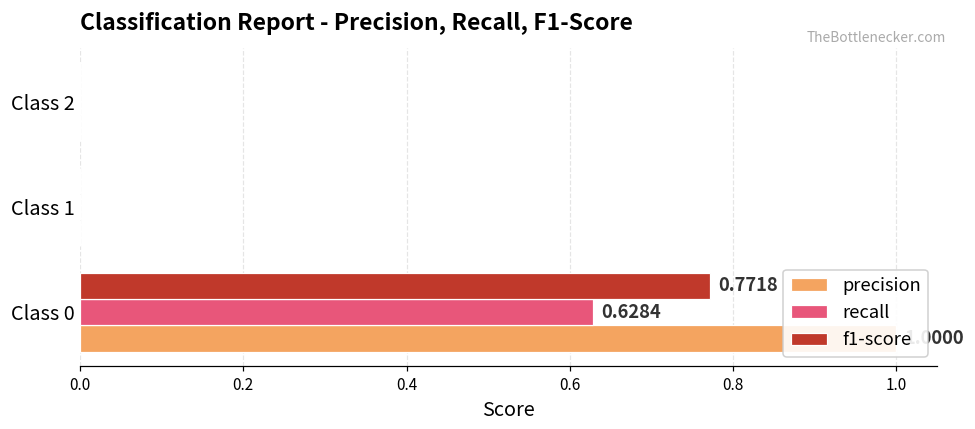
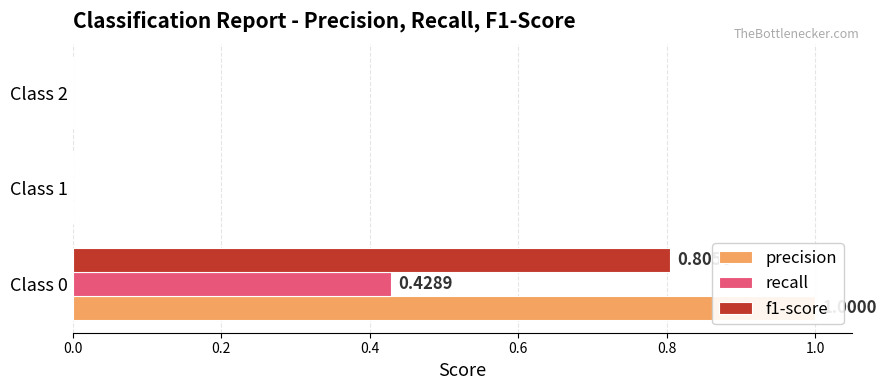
f1-score, Class 0: 0.77 -> 0.81
recall, Class 0: 0.6284 -> 0.4289
